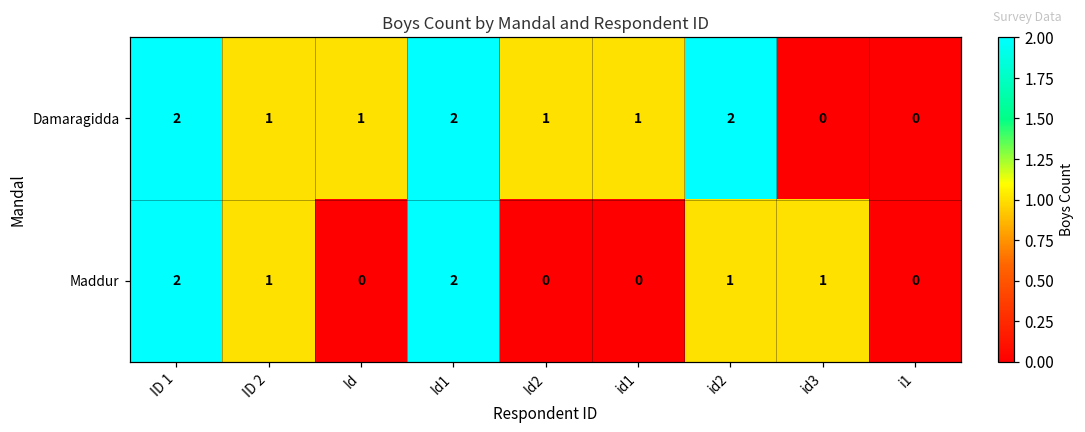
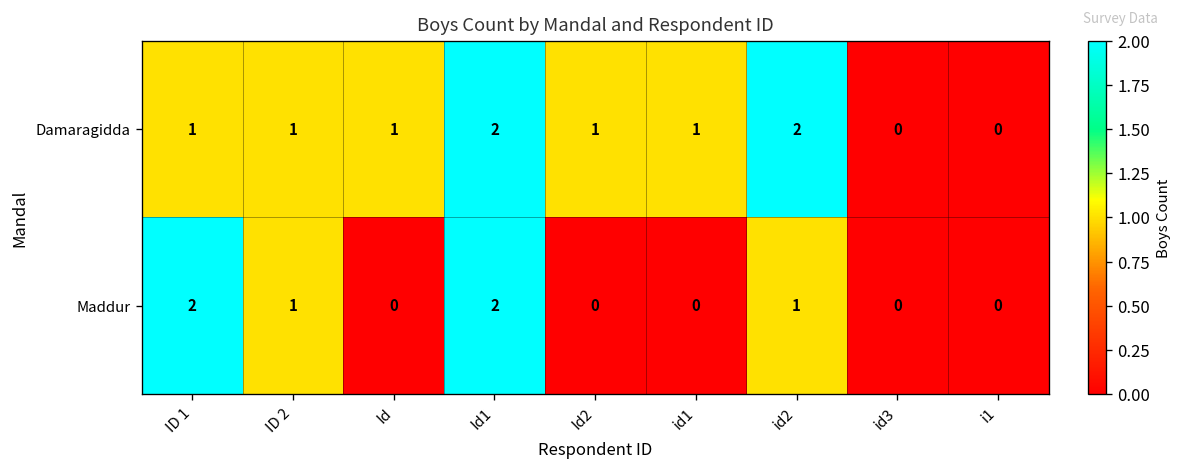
Damaragidda, ID 1: 2 -> 1
Maddur, id3: 1 -> 0
